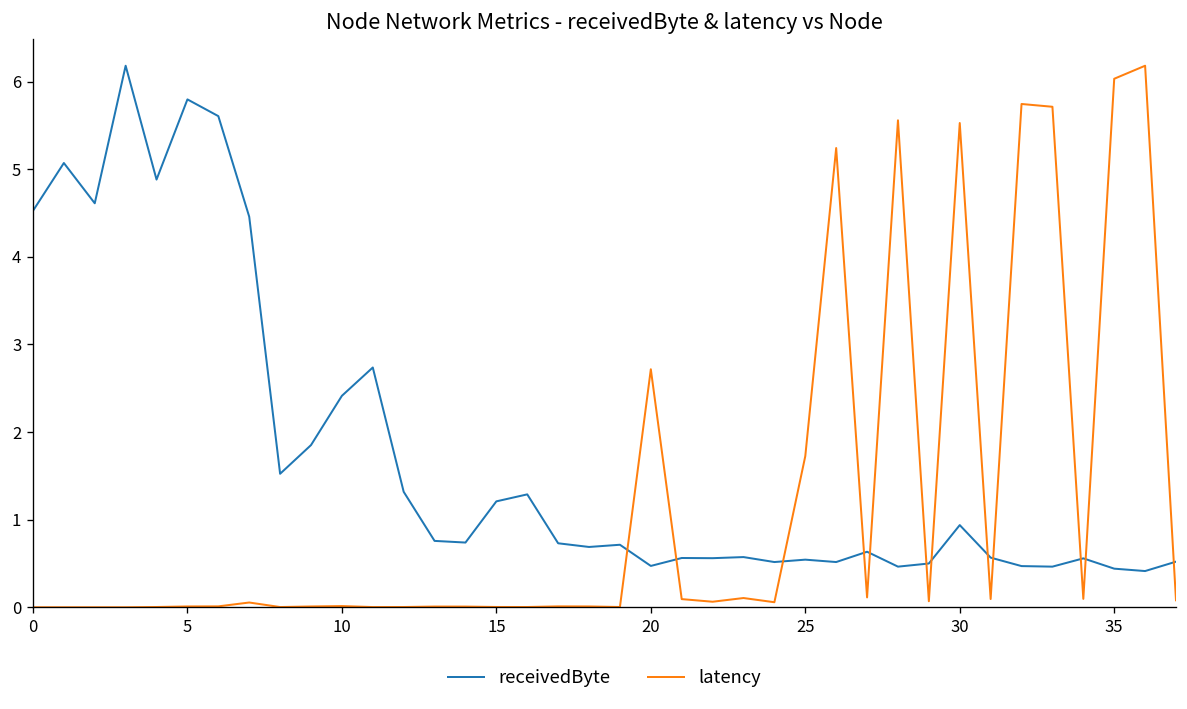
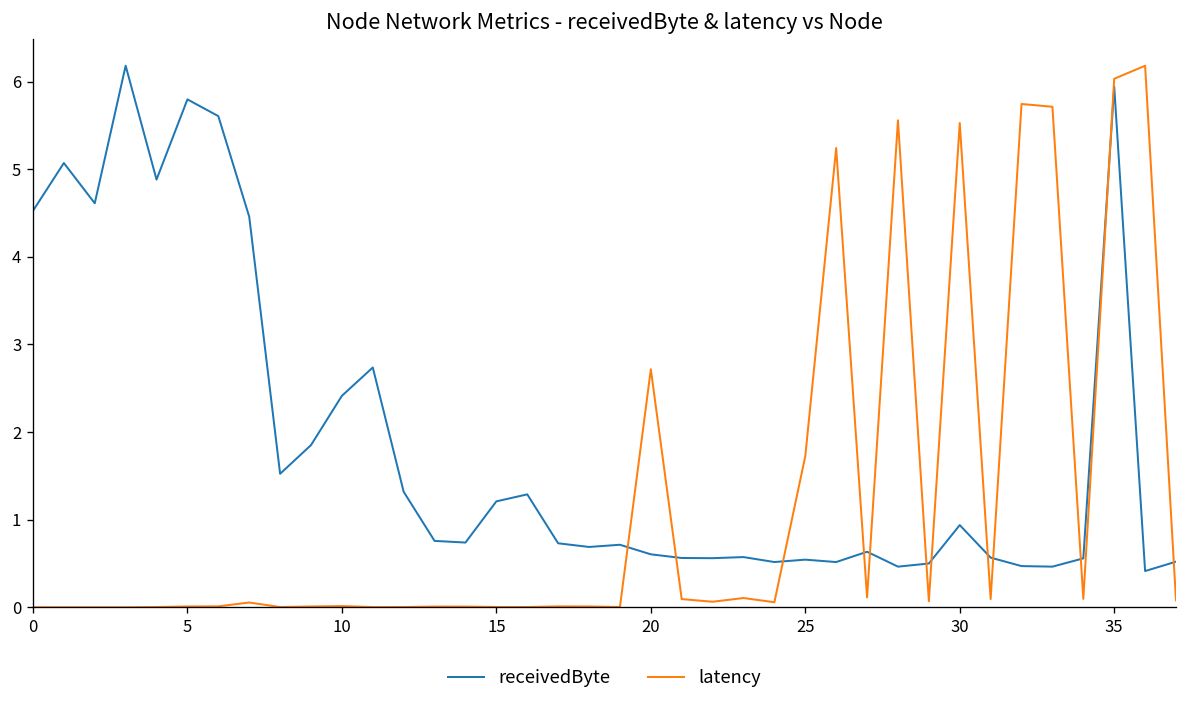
receivedByte, 20: 0.5 -> 0.6
receivedByte, 35: 0.4 -> 5.9
